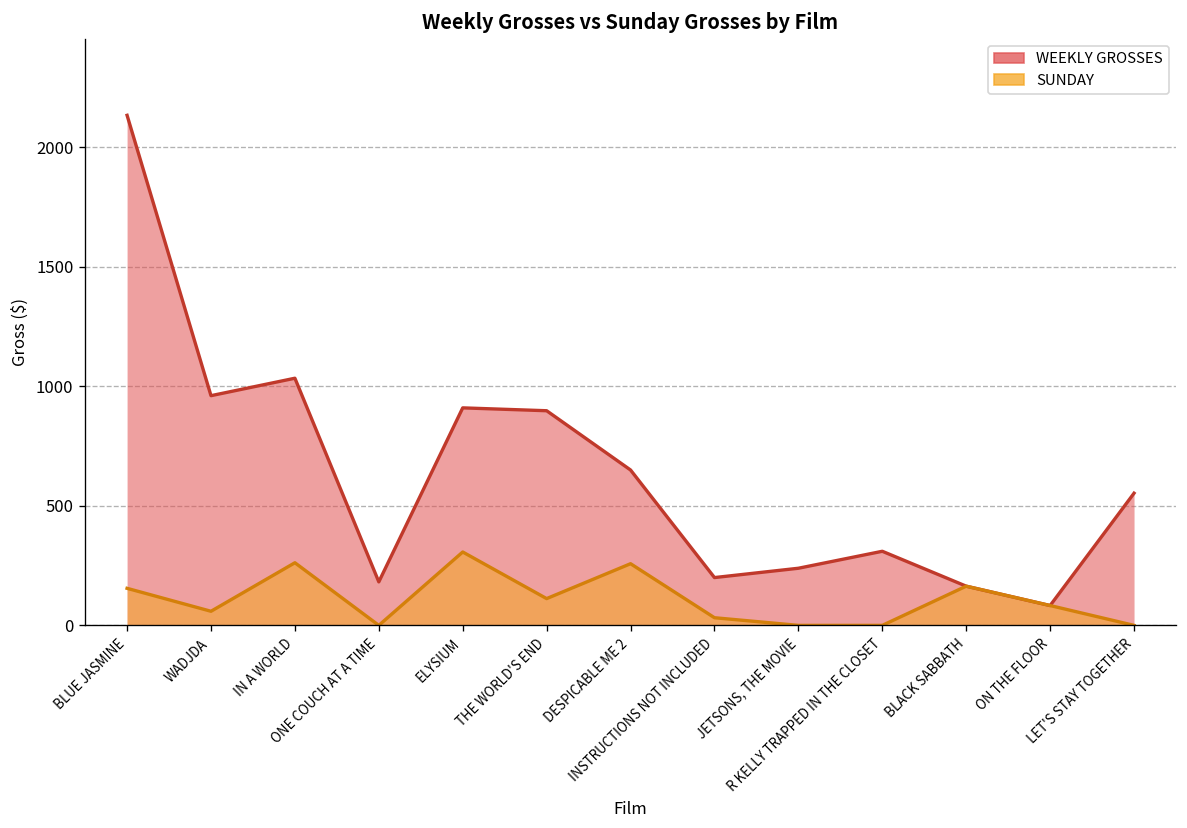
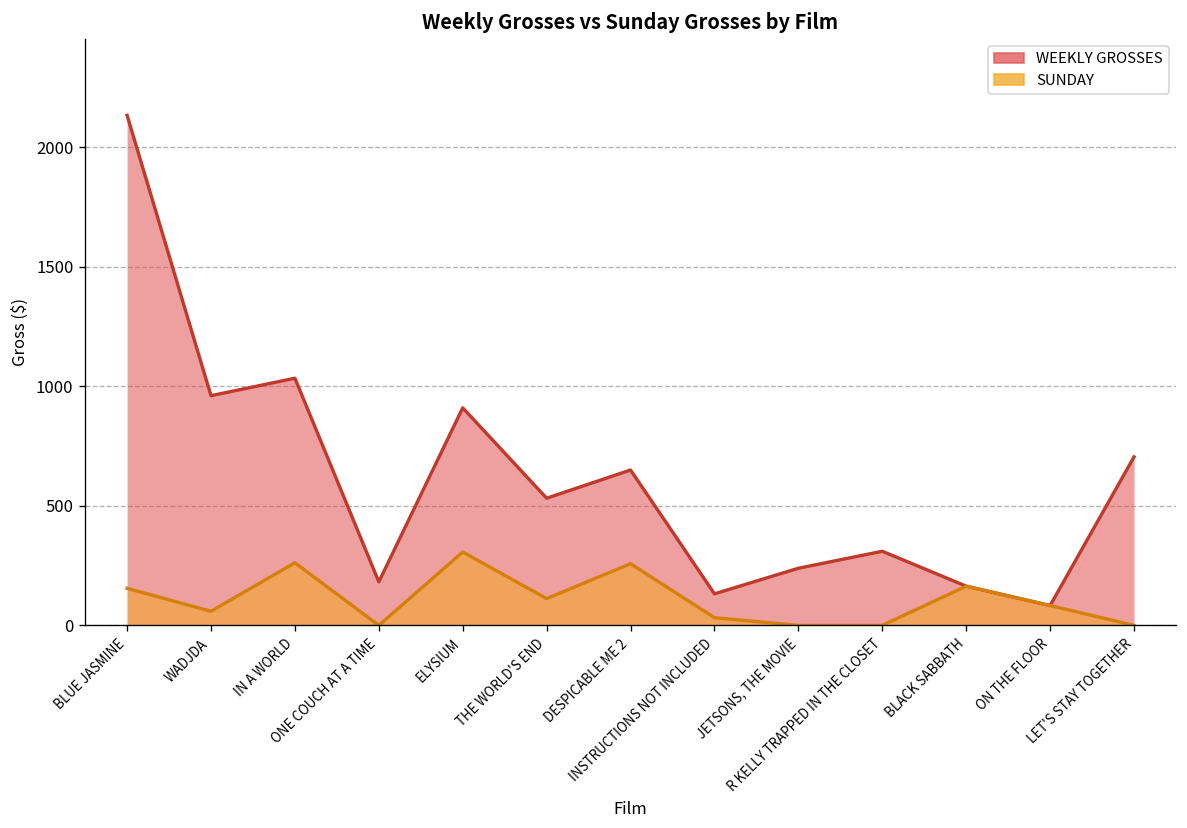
WEEKLY GROSSES, THE WORLD'S END: 900 -> 530
WEEKLY GROSSES, INSTRUCTIONS NOT INCLUDED: 200 -> 130
WEEKLY GROSSES, LET'S STAY TOGETHER: 550 -> 710
